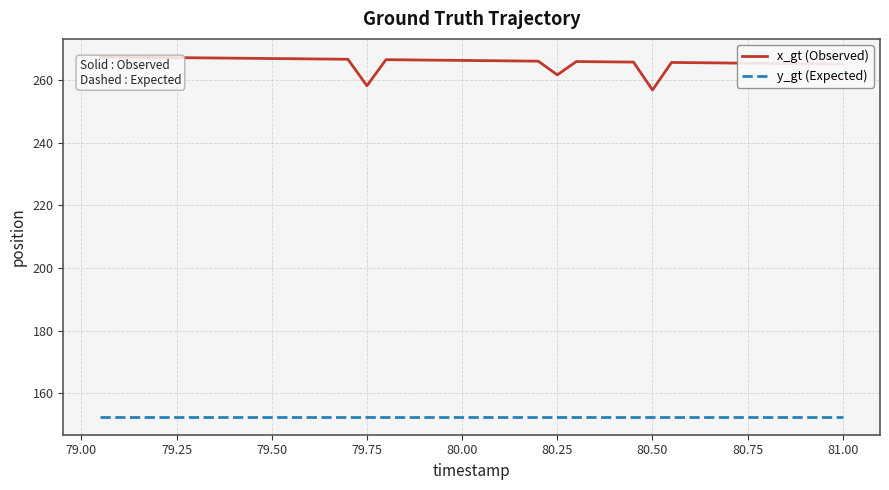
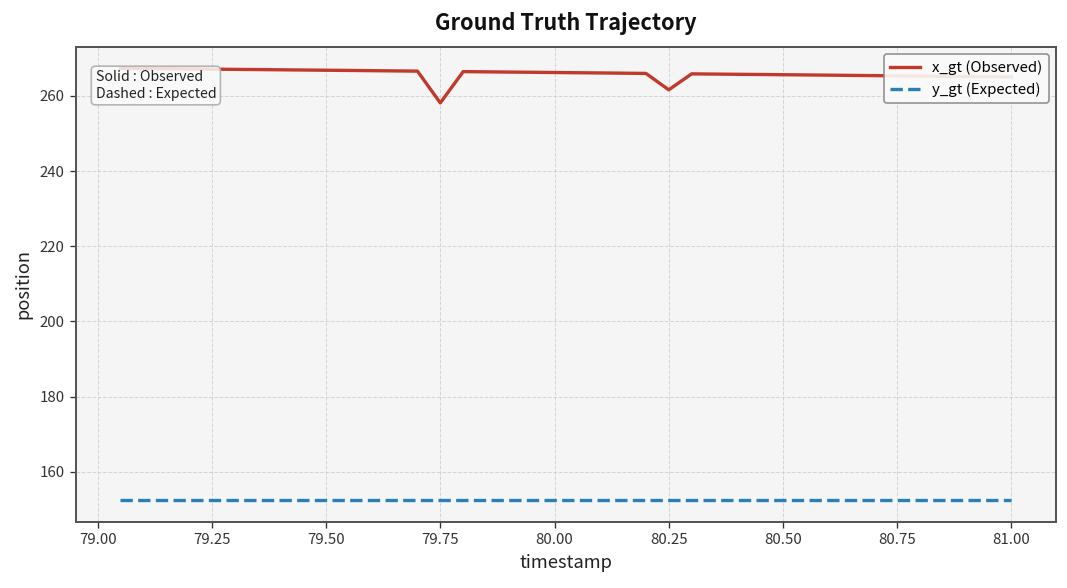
x_gt (Observed), 80.50: 257 -> 266
